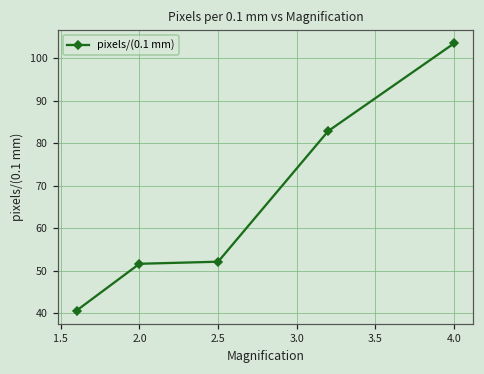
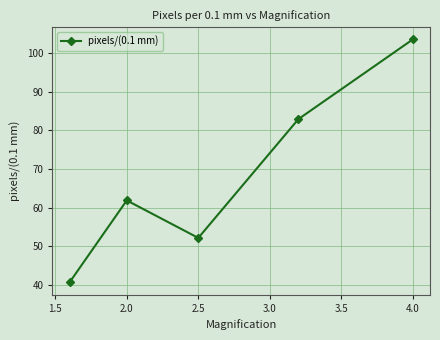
2.0: 52 -> 62
